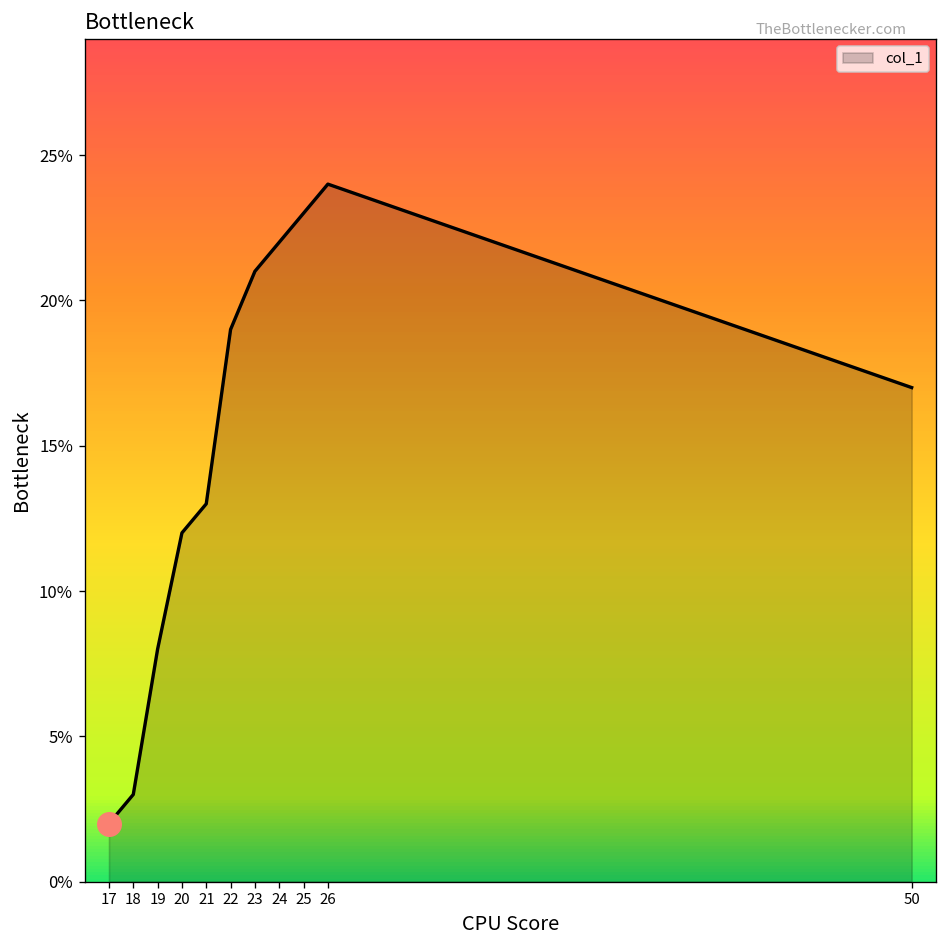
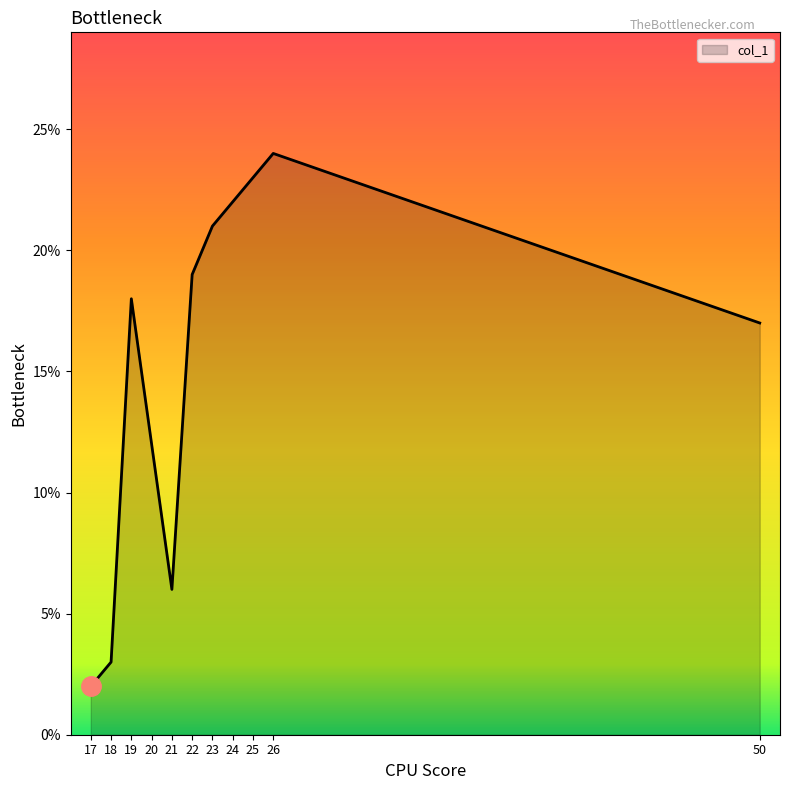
col_1, 19: 8% -> 18%
col_1, 21: 13% -> 6%
